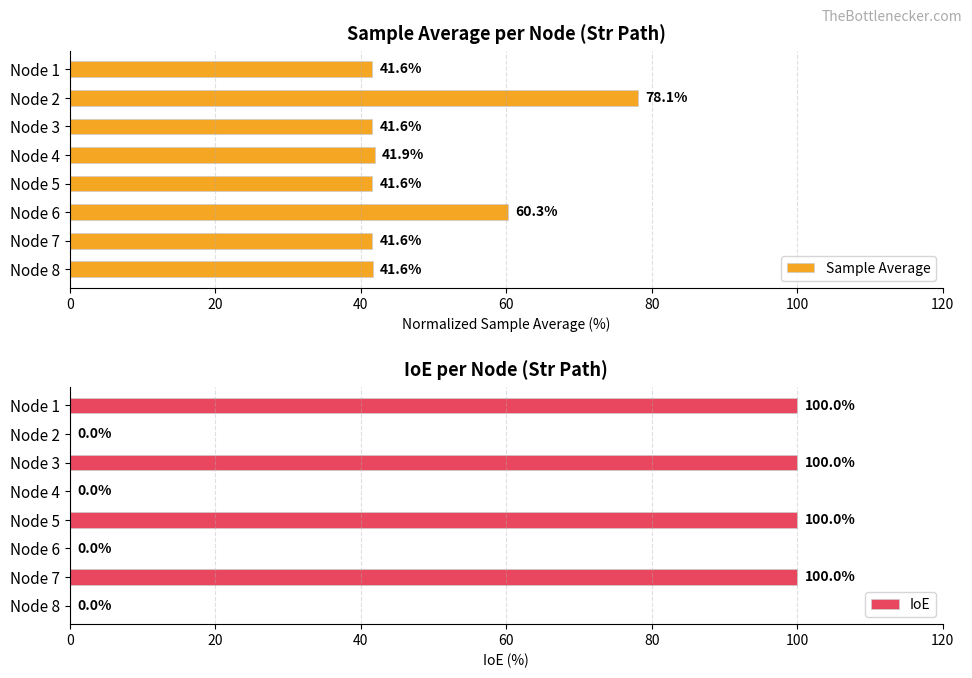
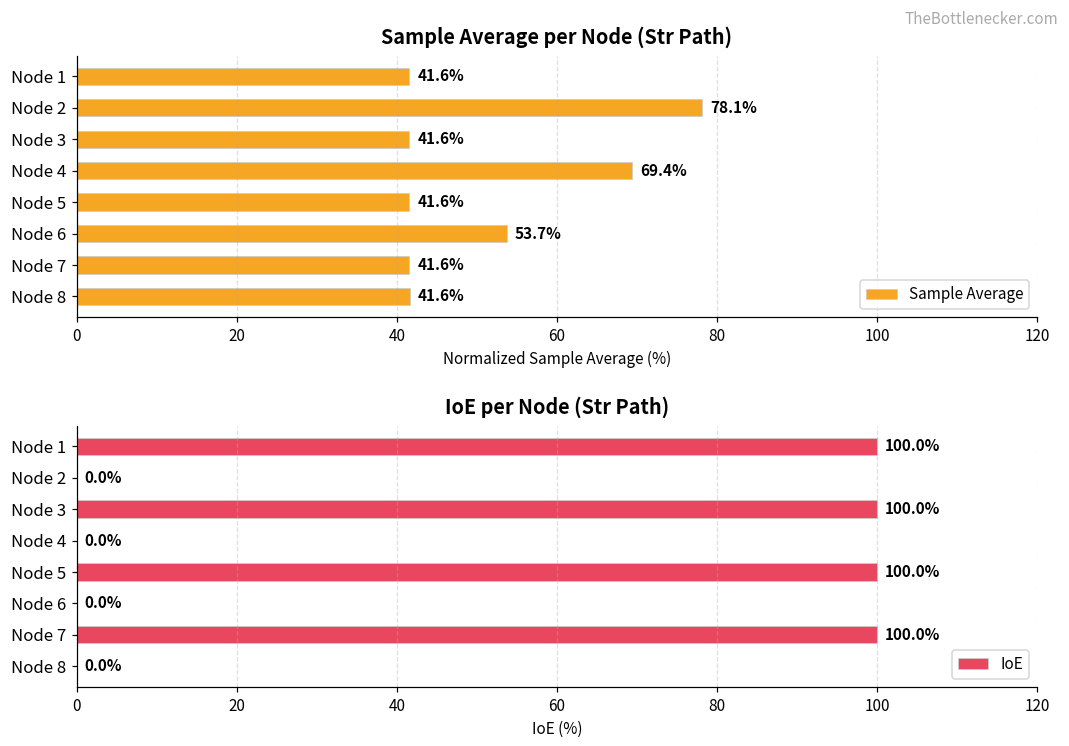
Sample Average per Node (Str Path), Node 4: 41.9% -> 69.4%
Sample Average per Node (Str Path), Node 6: 60.3% -> 53.7%
